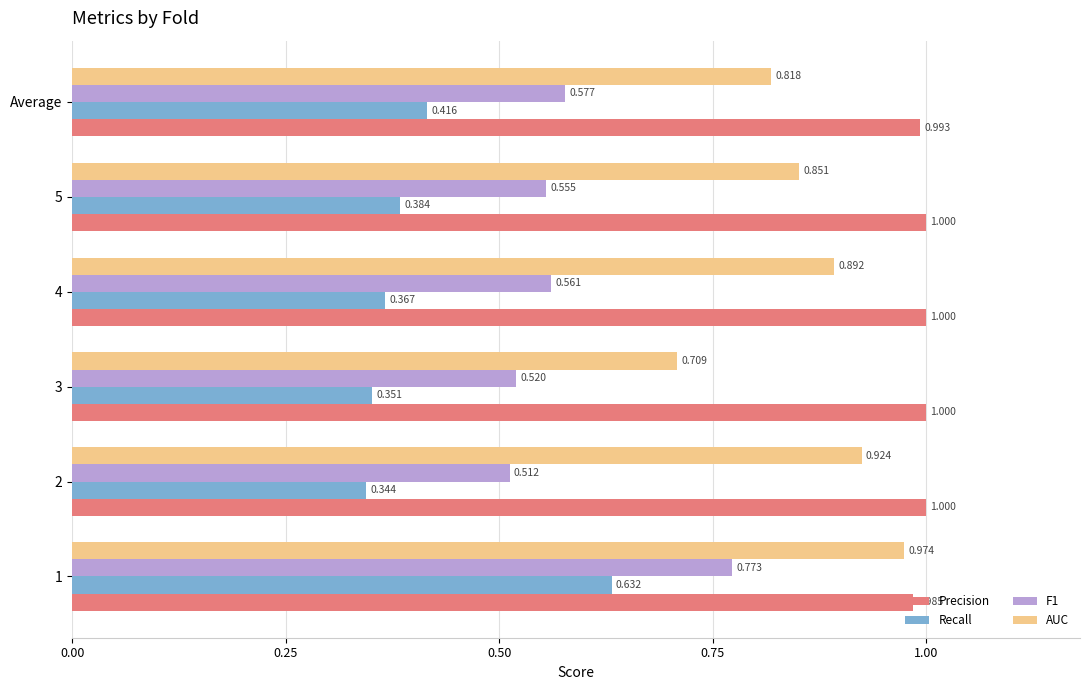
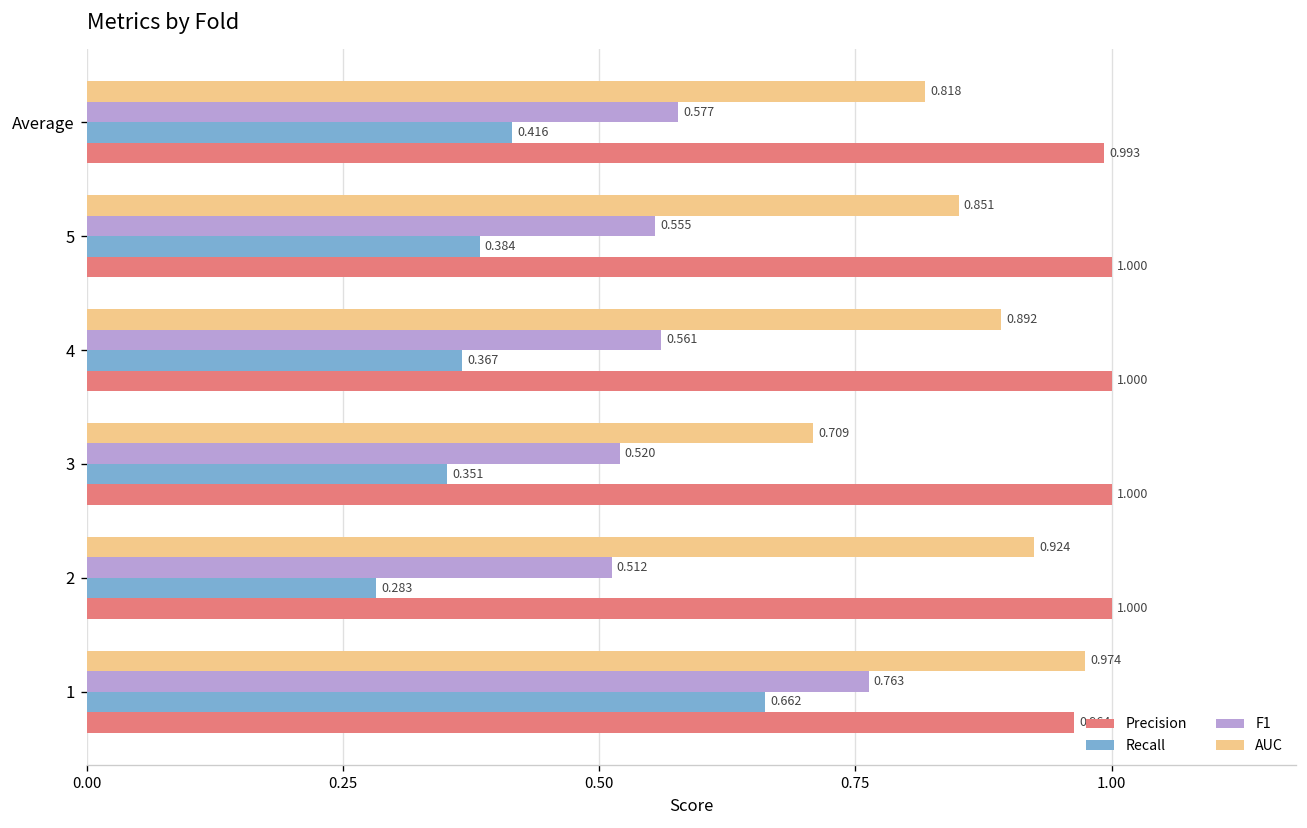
Recall, 2: 0.344 -> 0.283
F1, 1: 0.773 -> 0.763
Recall, 1: 0.632 -> 0.662
Precision, 1: 0.985 -> 0.964
